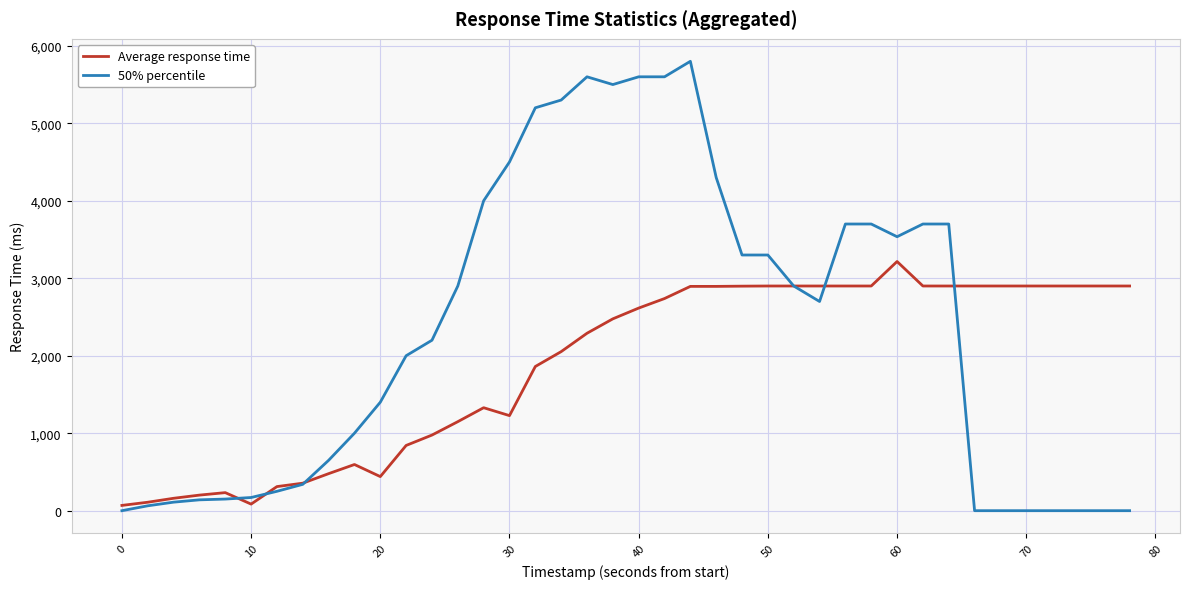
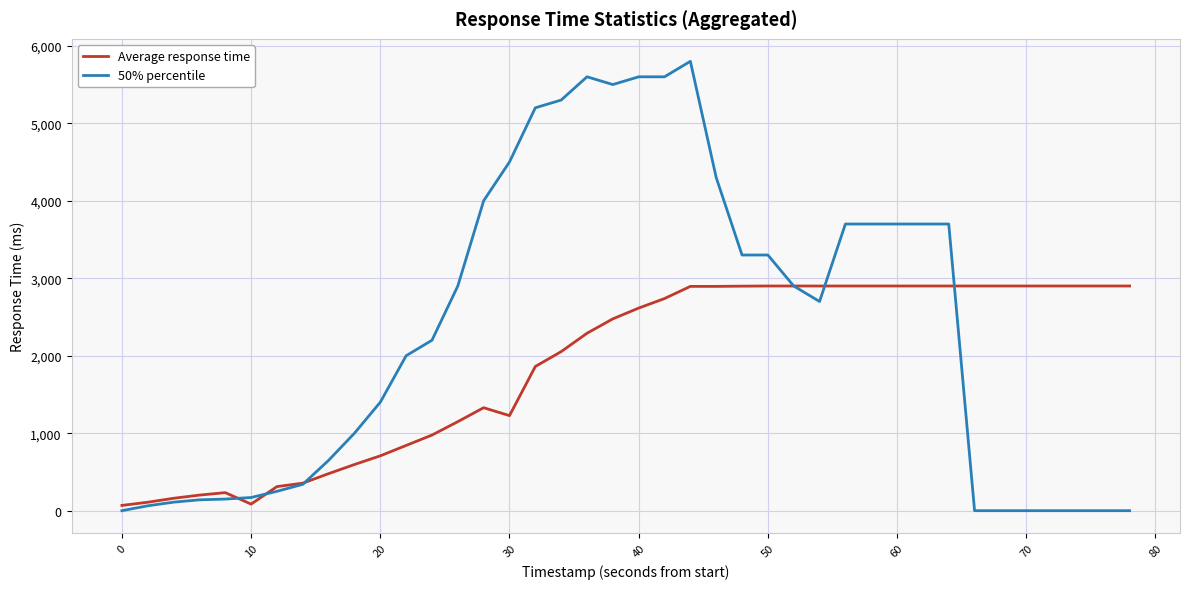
Average response time, 20: 400 -> 700
Average response time, 60: 3,200 -> 2,900
50% percentile, 60: 3,500 -> 3,700
